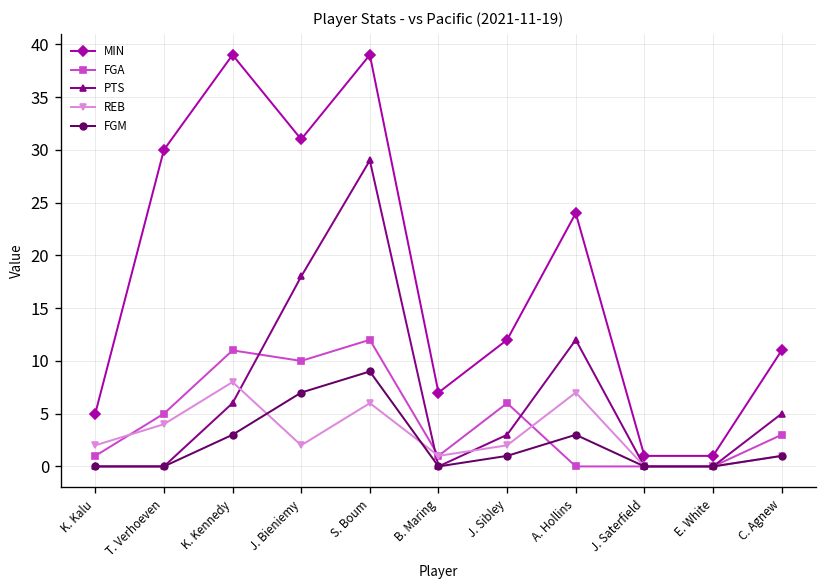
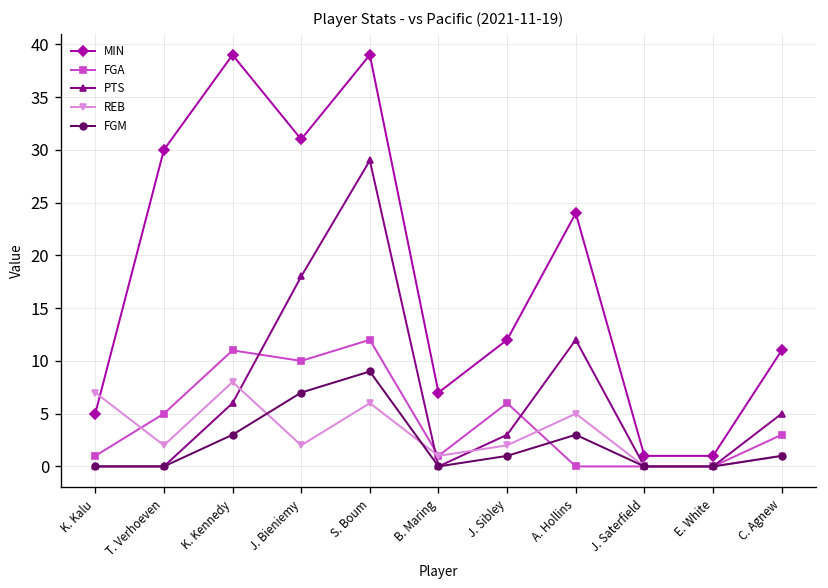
REB, K. Kalu: 2 -> 7
REB, T. Verhoeven: 4 -> 2
REB, A. Hollins: 7 -> 5
